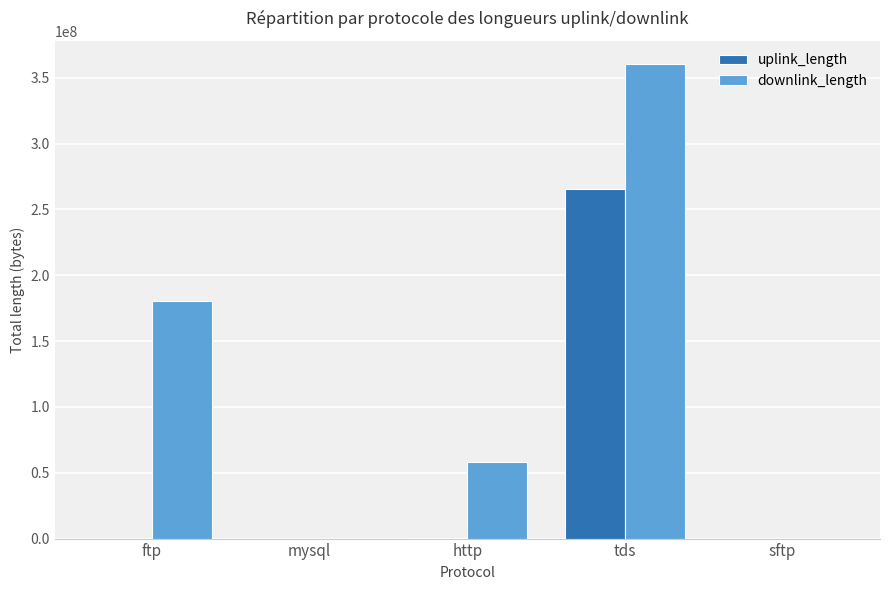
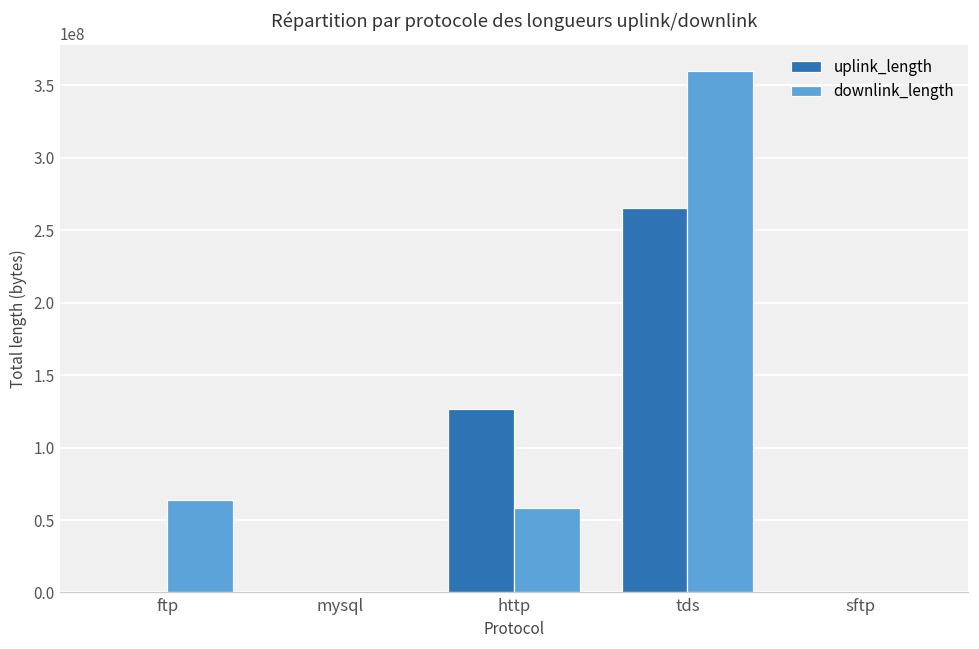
downlink_length, ftp: 180000000 -> 64000000
uplink_length, http: 1000000 -> 127000000
